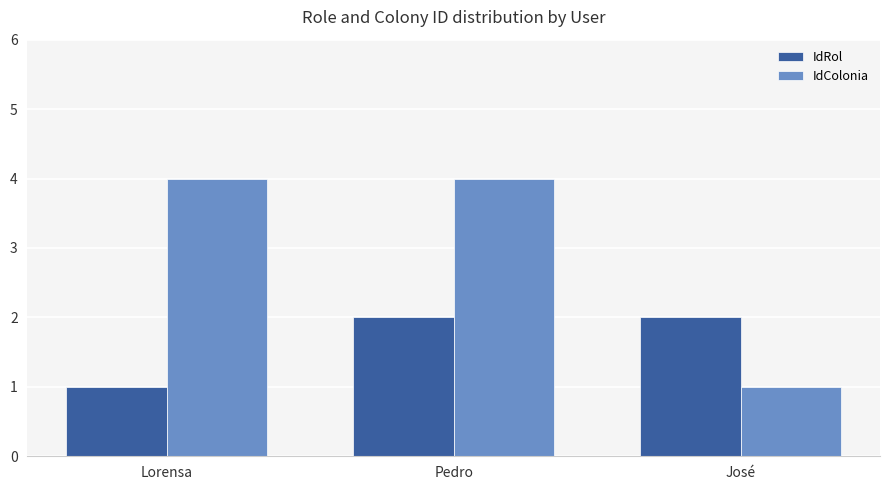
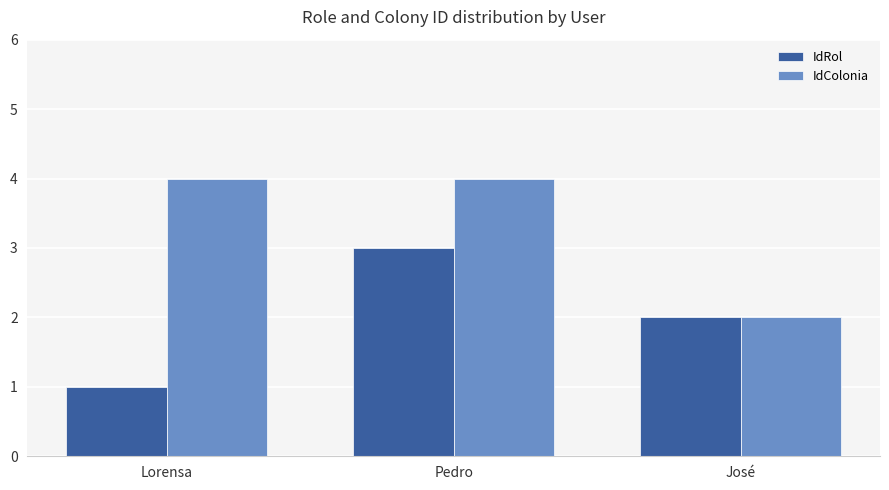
IdRol, Pedro: 2 -> 3
IdColonia, José: 1 -> 2
